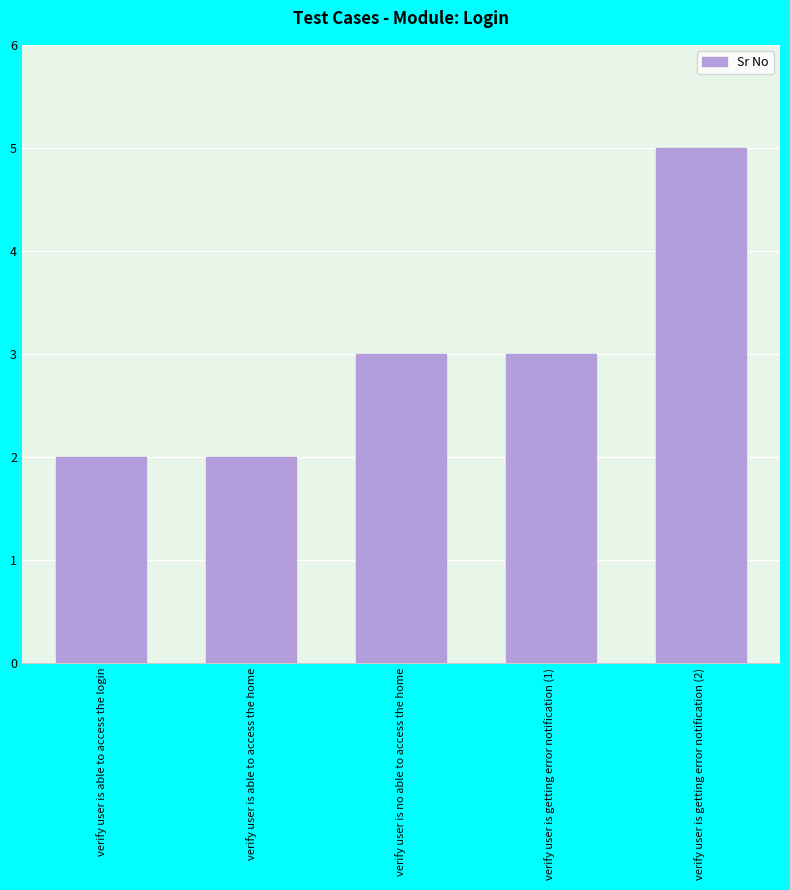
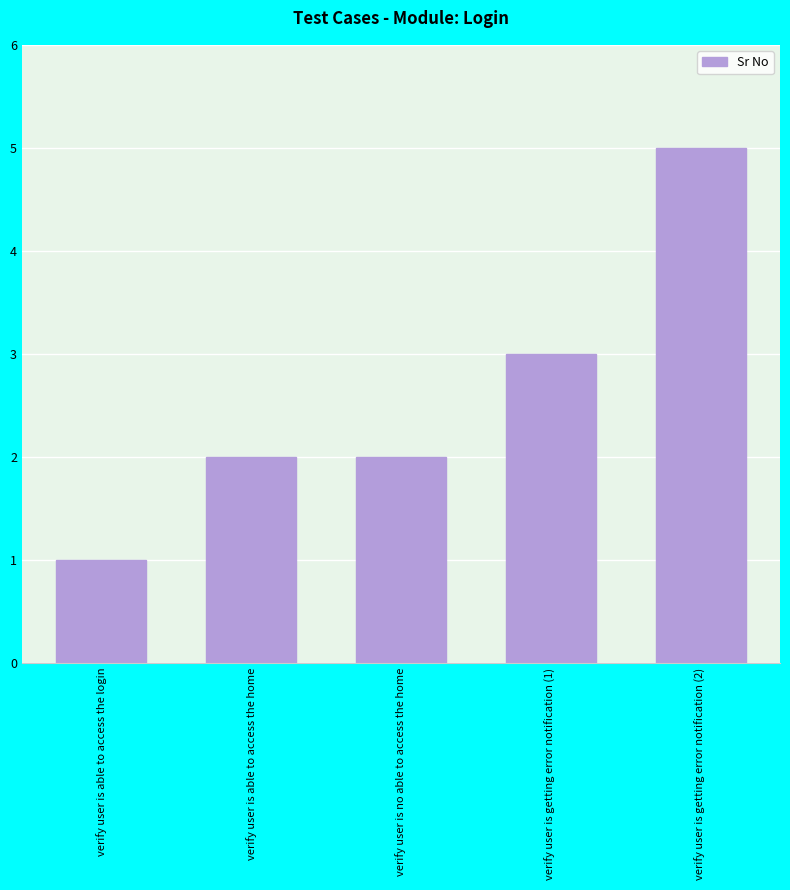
verify user is able to access the login: 2 -> 1
verify user is no able to access the home: 3 -> 2
